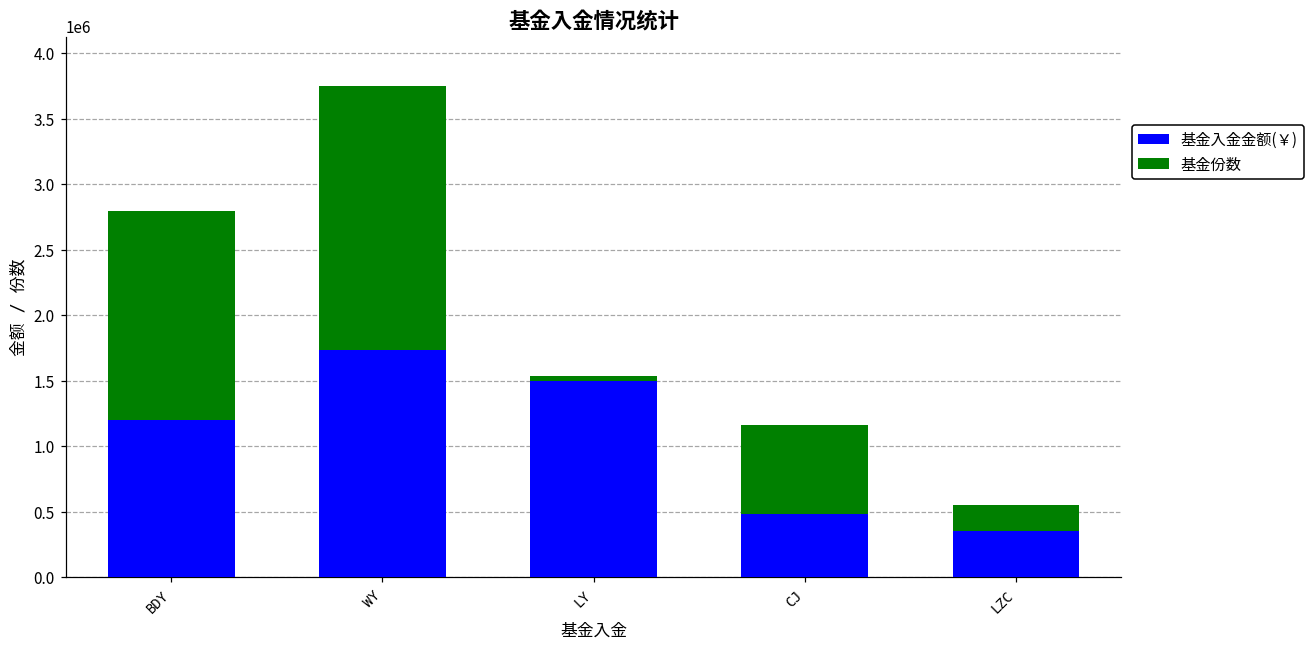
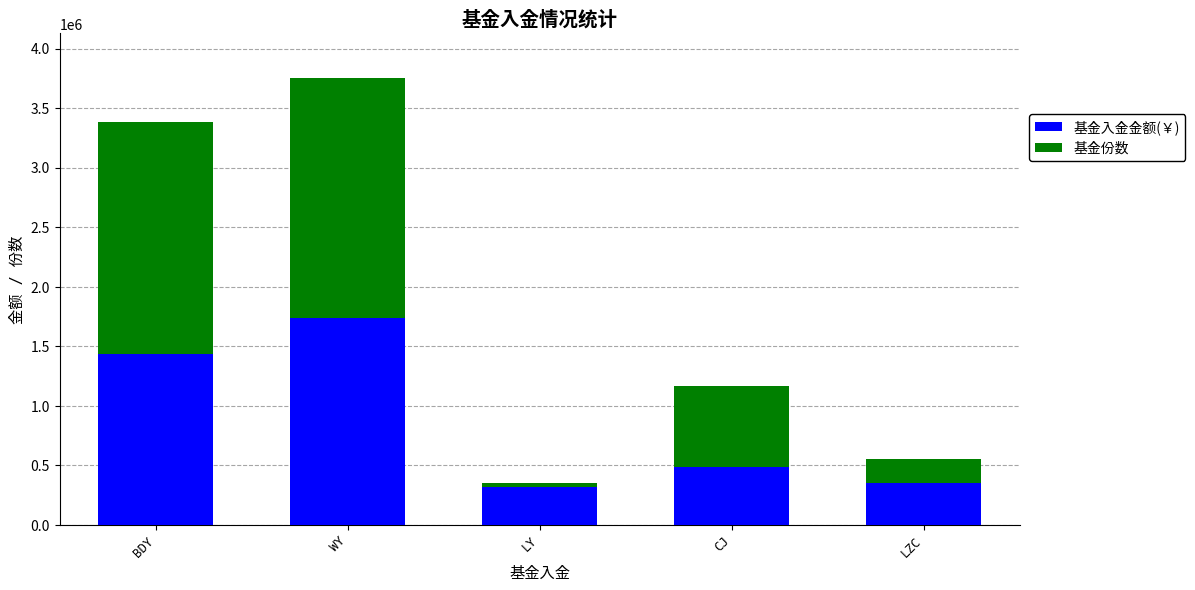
基金入金金额(￥), BDY: 1200000 -> 1440000
基金份数, BDY: 1600000 -> 1950000
基金入金金额(￥), LY: 1500000 -> 320000
